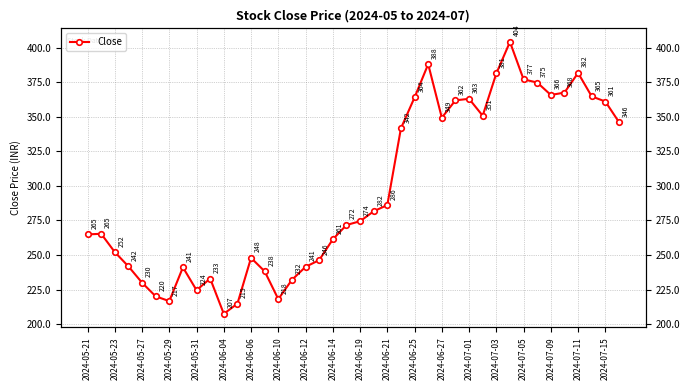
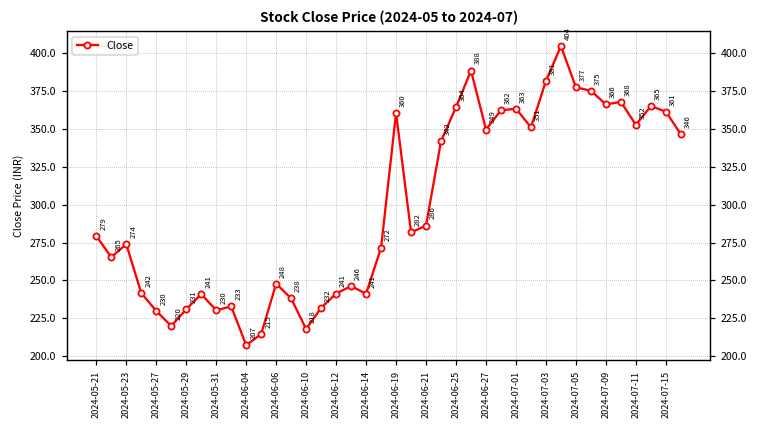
2024-05-21: 265 -> 279
2024-05-23: 252 -> 274
2024-05-29: 217 -> 231
2024-05-31: 224 -> 230
2024-06-14: 261 -> 241
2024-06-19: 274 -> 360
2024-07-11: 382 -> 352
